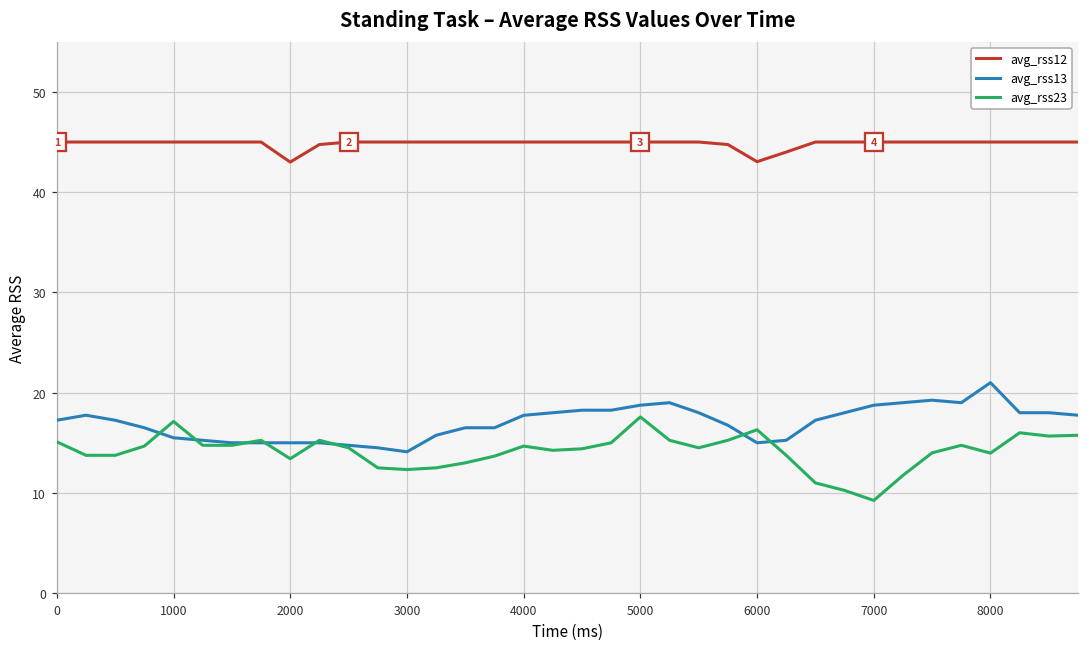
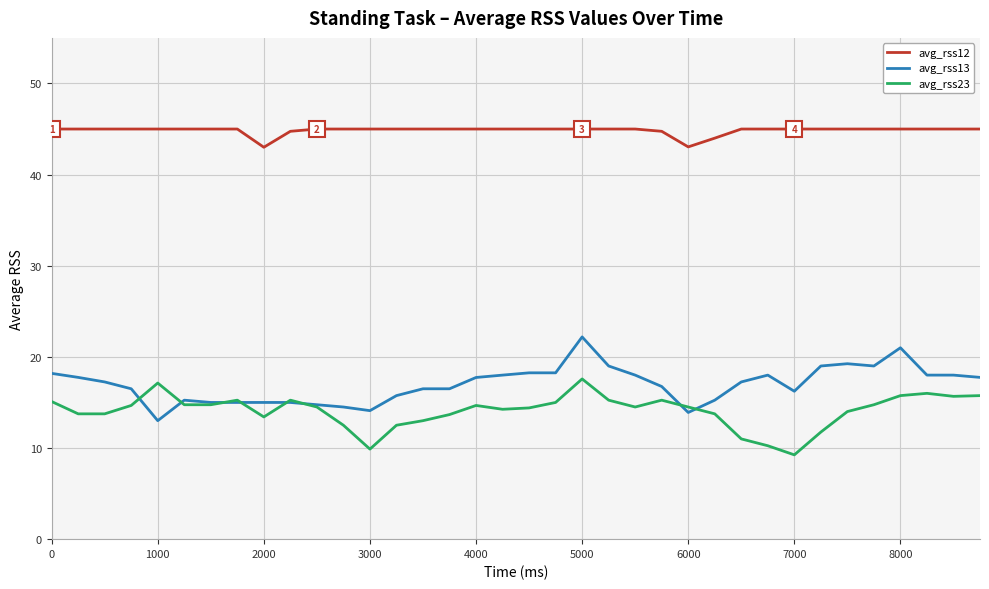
avg_rss13, 0: 17 -> 18
avg_rss13, 1000: 16 -> 13
avg_rss23, 3000: 12 -> 10
avg_rss13, 5000: 19 -> 22
avg_rss13, 6000: 15 -> 14
avg_rss23, 6000: 16 -> 15
avg_rss13, 7000: 19 -> 16
avg_rss23, 8000: 14 -> 16
